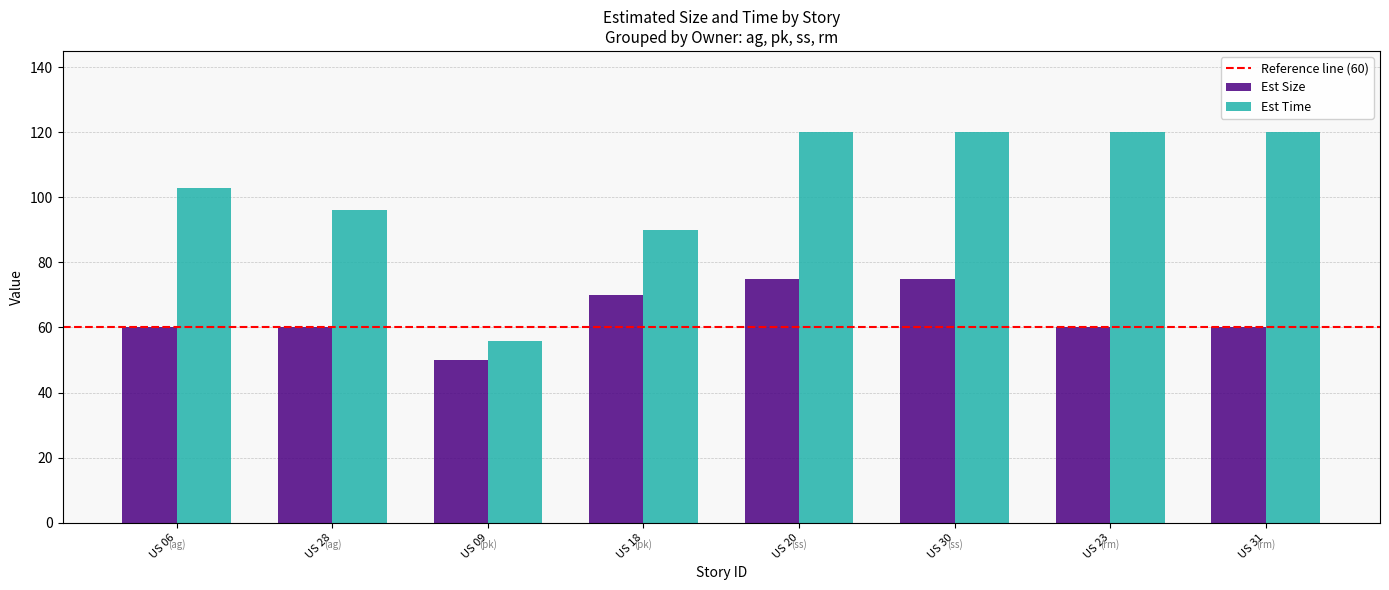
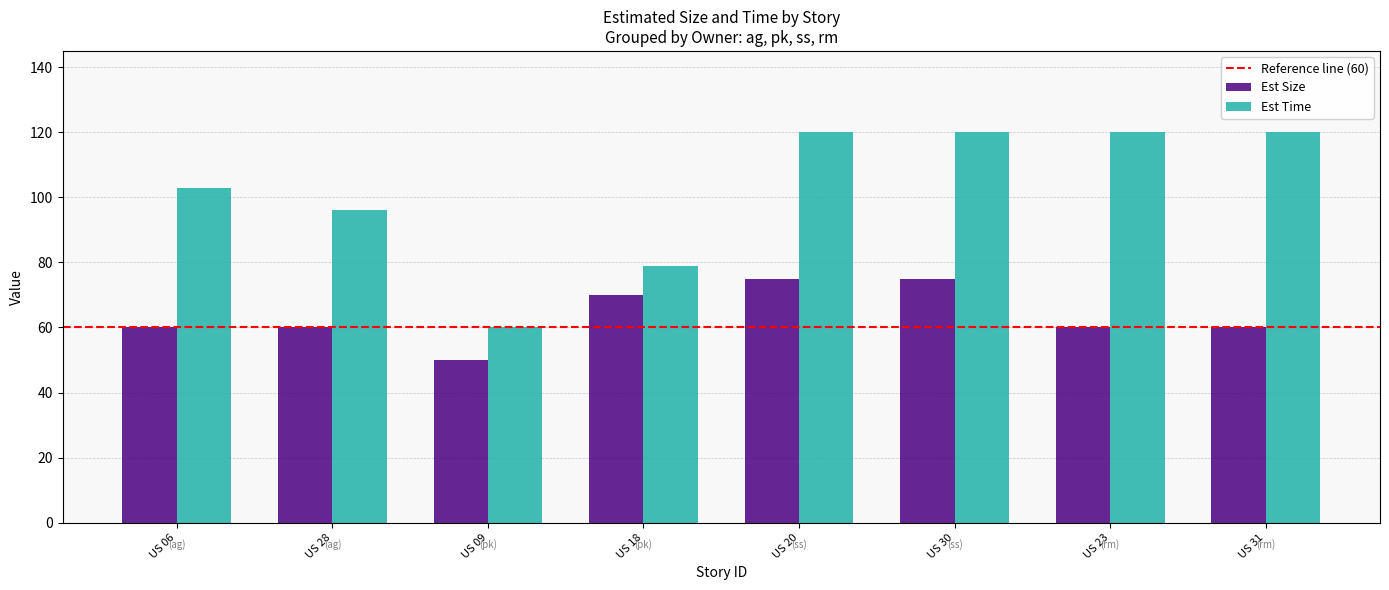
Est Time, US 09: 56 -> 60
Est Time, US 18: 90 -> 79
